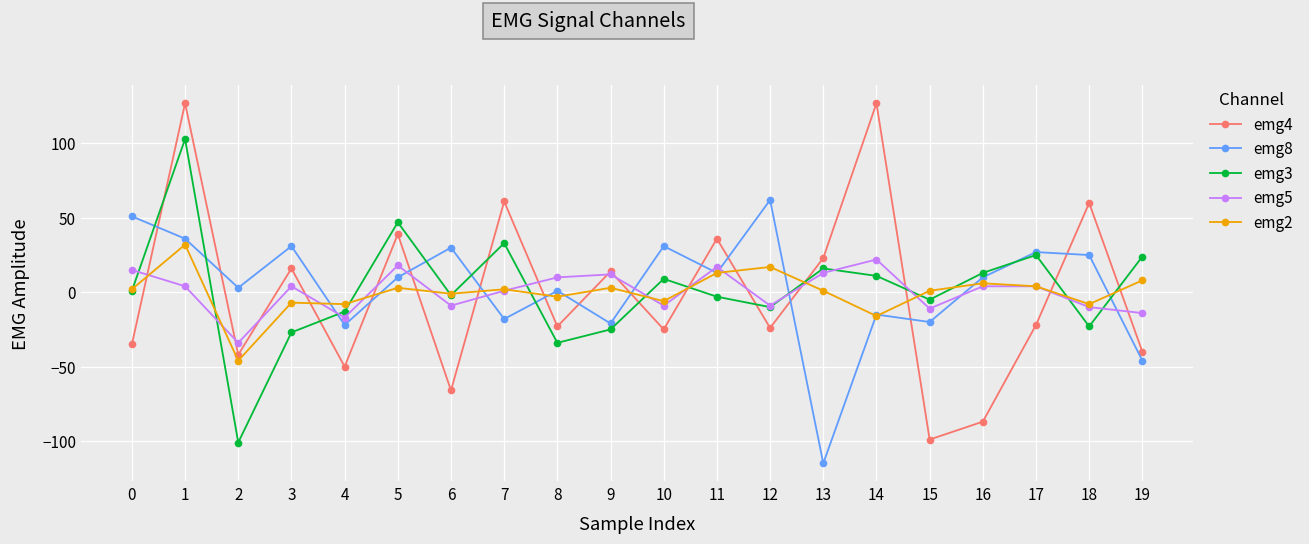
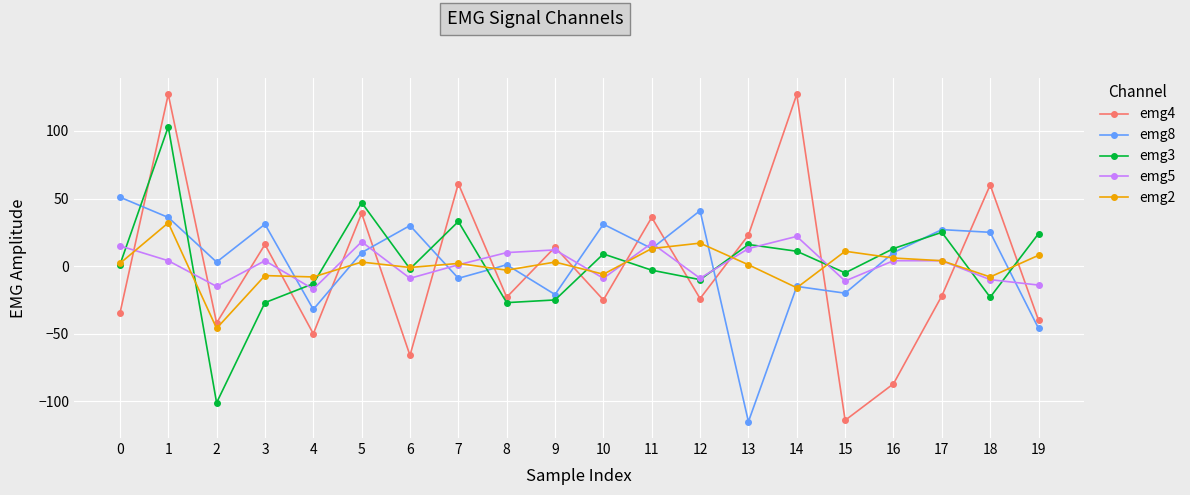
emg5, 2: -34 -> -15
emg8, 4: -22 -> -32
emg8, 7: -18 -> -9
emg3, 8: -34 -> -27
emg8, 12: 62 -> 41
emg4, 15: -99 -> -114
emg2, 15: 1 -> 11
